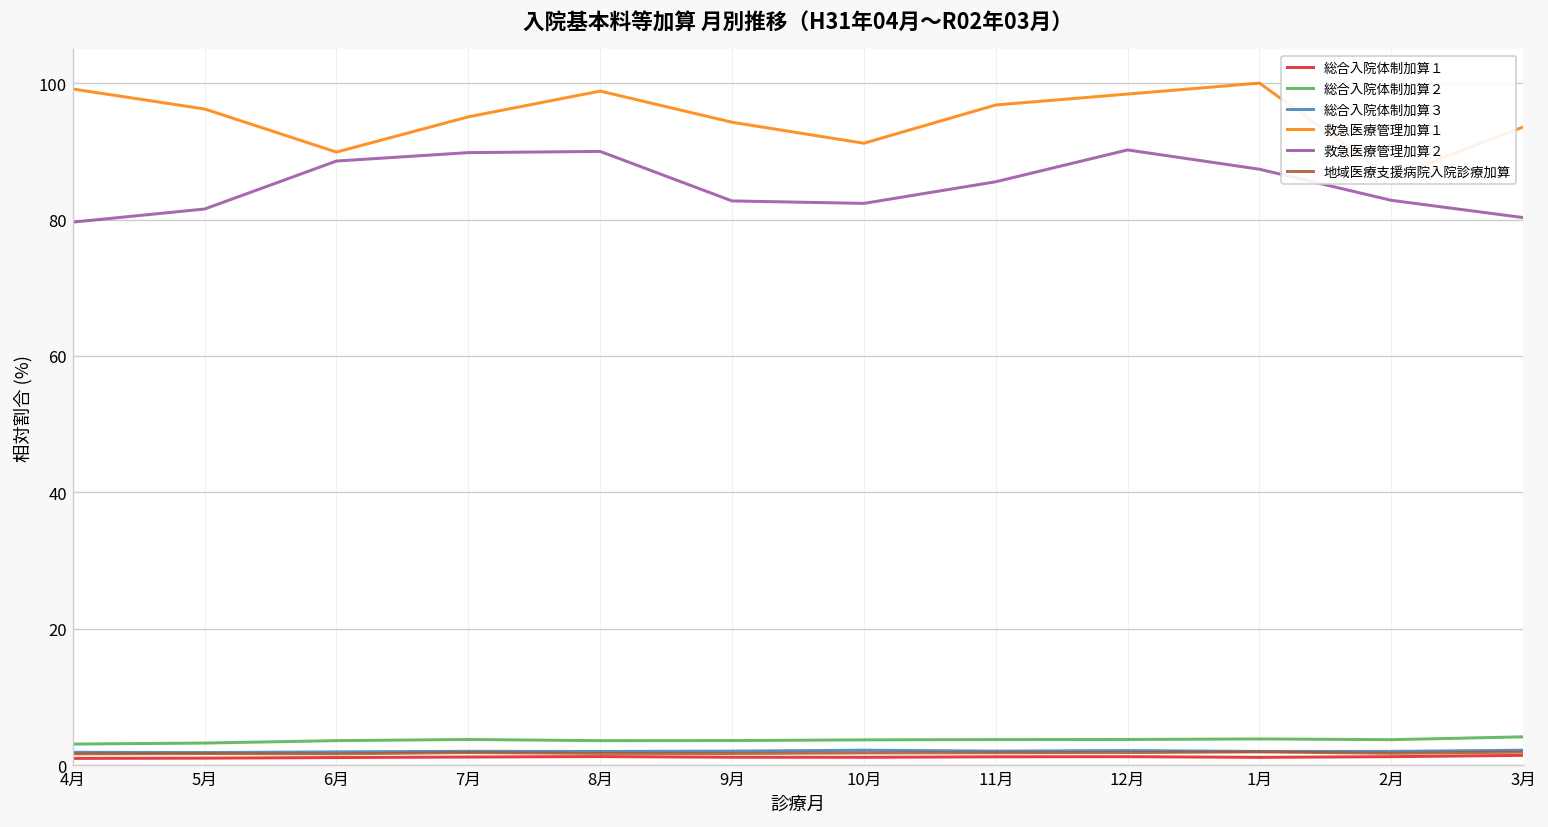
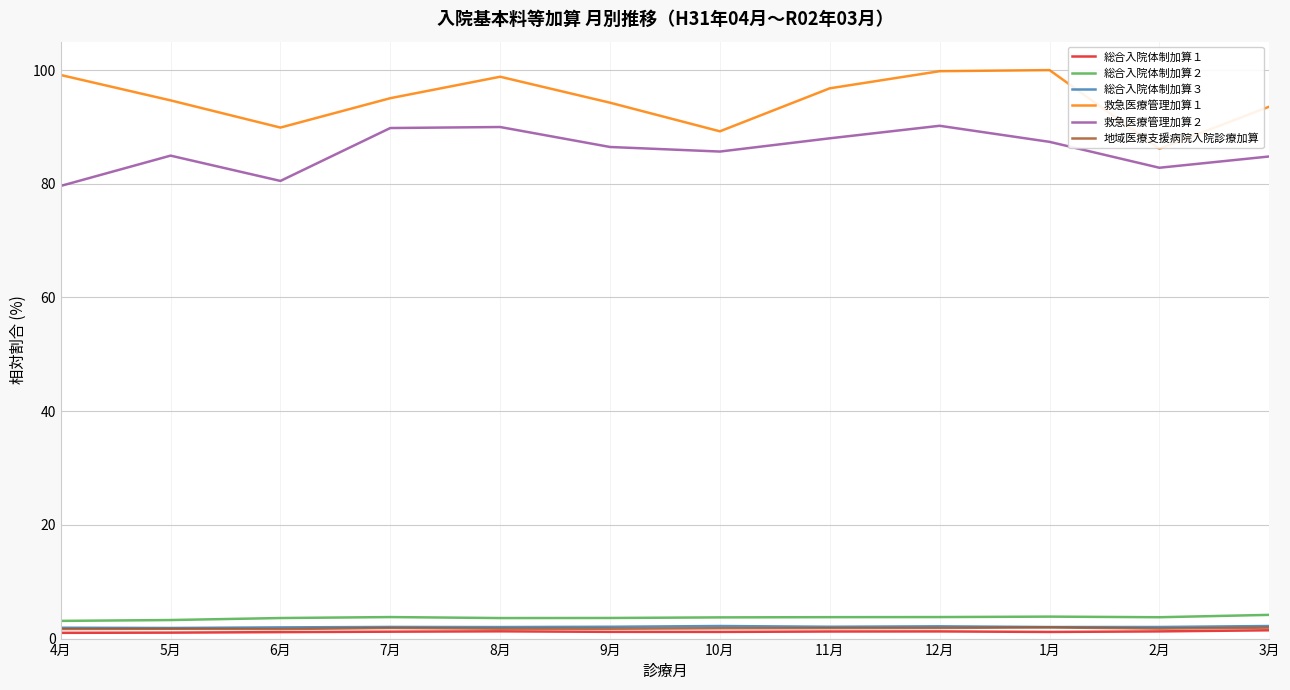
救急医療管理加算１, 5月: 96 -> 95
救急医療管理加算２, 5月: 82 -> 85
救急医療管理加算２, 6月: 89 -> 81
救急医療管理加算２, 9月: 83 -> 86
救急医療管理加算１, 10月: 91 -> 89
救急医療管理加算２, 10月: 82 -> 86
救急医療管理加算２, 11月: 86 -> 88
救急医療管理加算１, 12月: 98 -> 100
救急医療管理加算２, 3月: 80 -> 85
